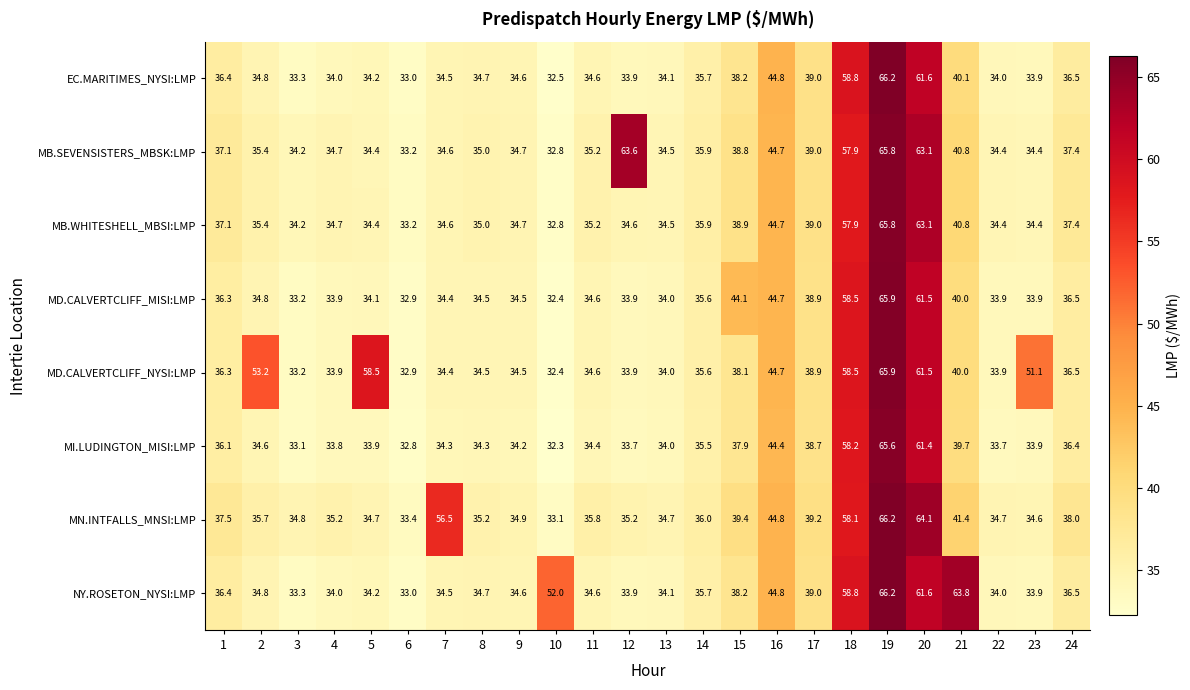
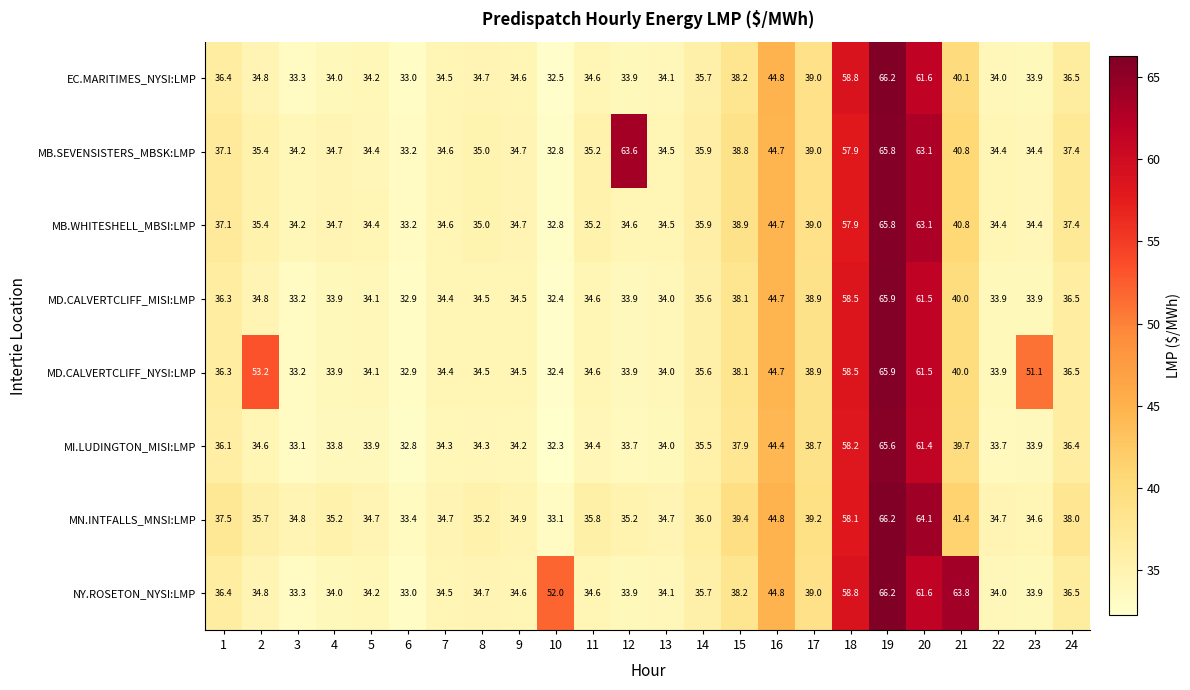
MD.CALVERTCLIFF_MISI:LMP, 15: 44.1 -> 38.1
MD.CALVERTCLIFF_NYSI:LMP, 5: 58.5 -> 34.1
MN.INTFALLS_MNSI:LMP, 7: 56.5 -> 34.7
